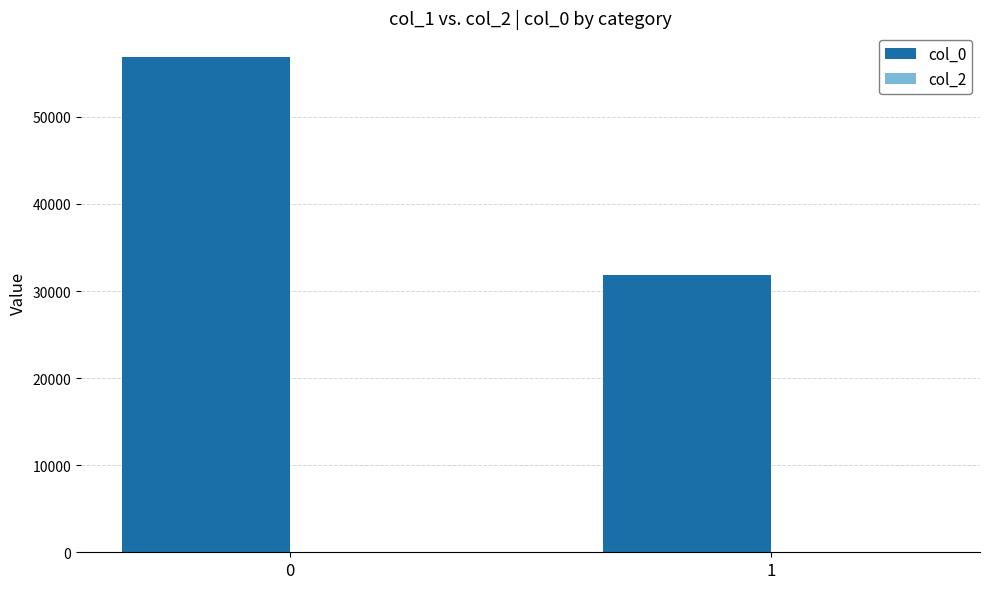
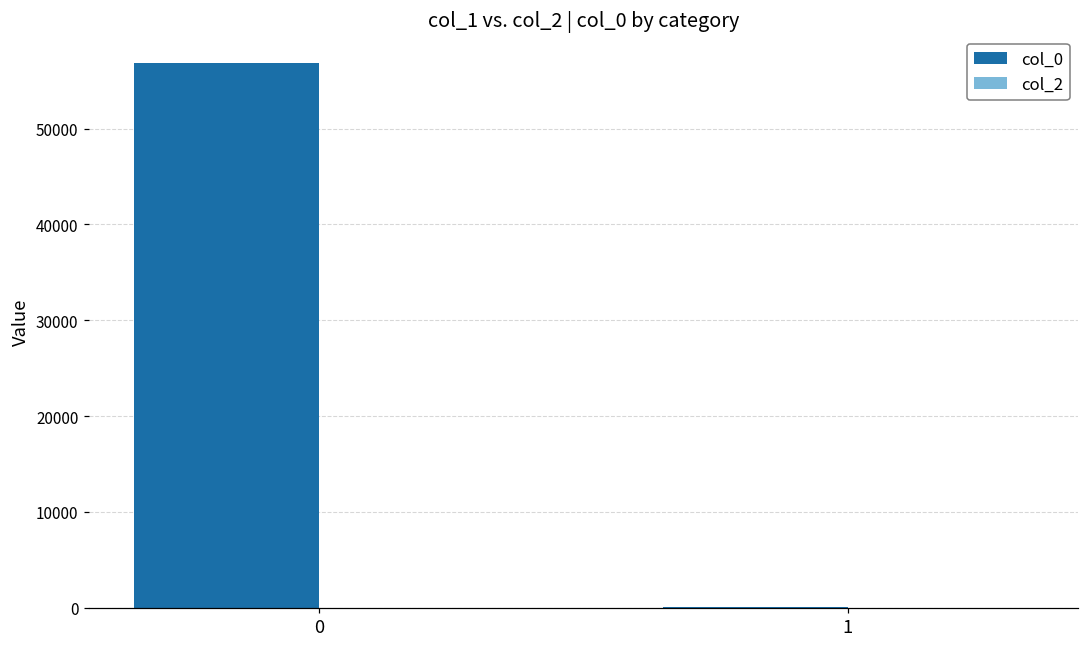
col_0, 1: 32000 -> 0
